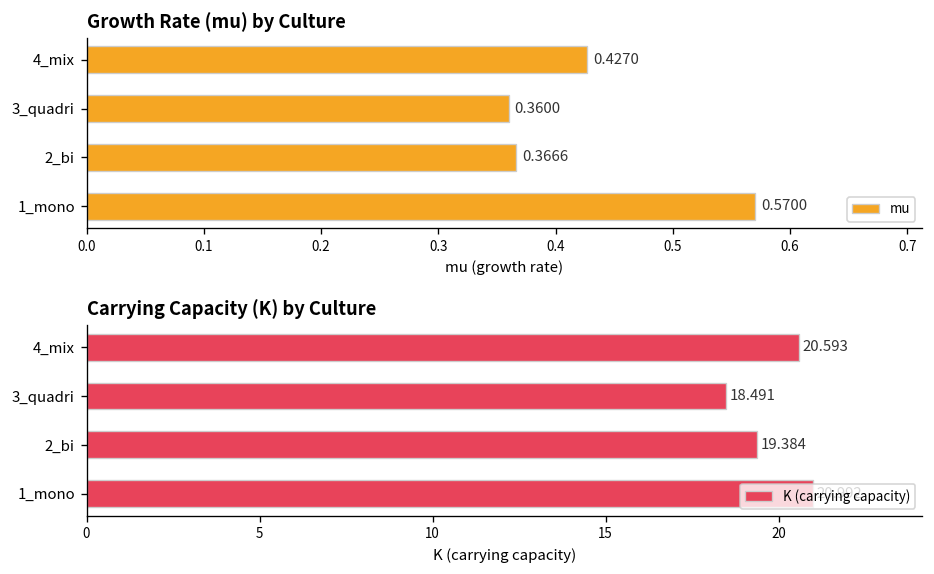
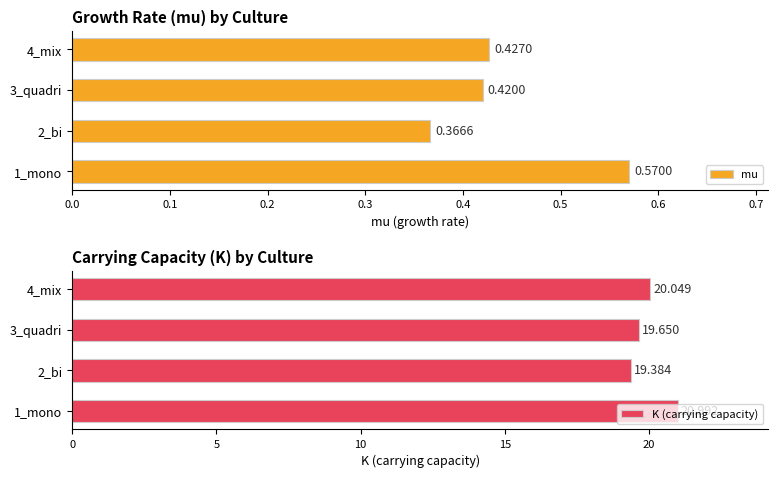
Growth Rate (mu) by Culture, 3_quadri: 0.3600 -> 0.4200
Carrying Capacity (K) by Culture, 4_mix: 20.593 -> 20.049
Carrying Capacity (K) by Culture, 3_quadri: 18.491 -> 19.650
